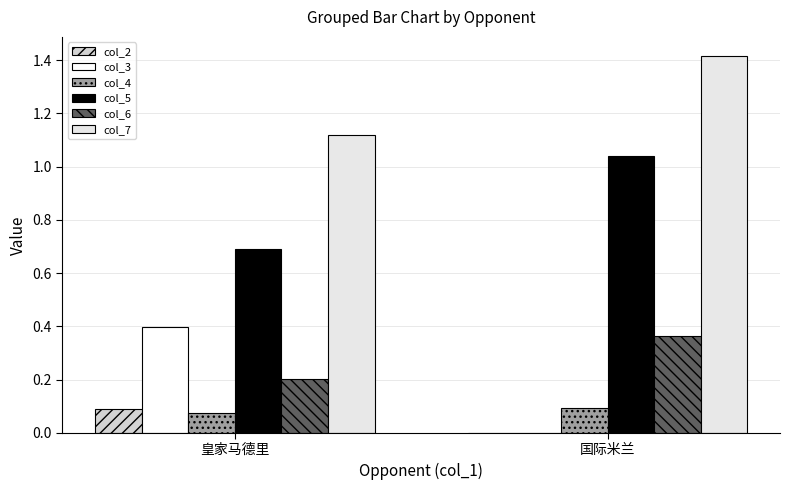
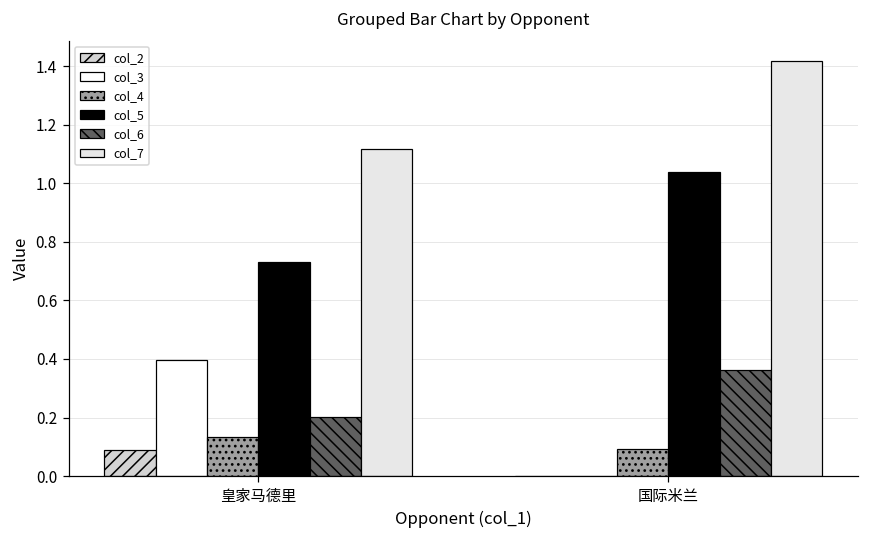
col_4, 皇家马德里: 0.07 -> 0.13
col_5, 皇家马德里: 0.69 -> 0.73
